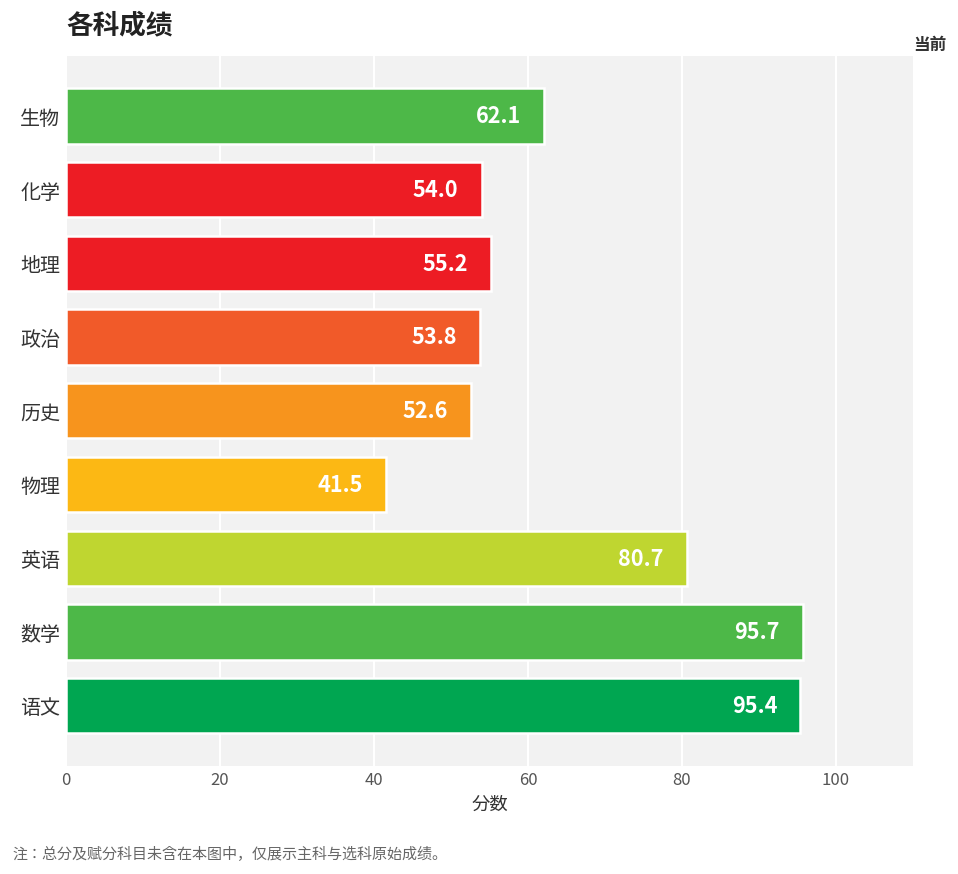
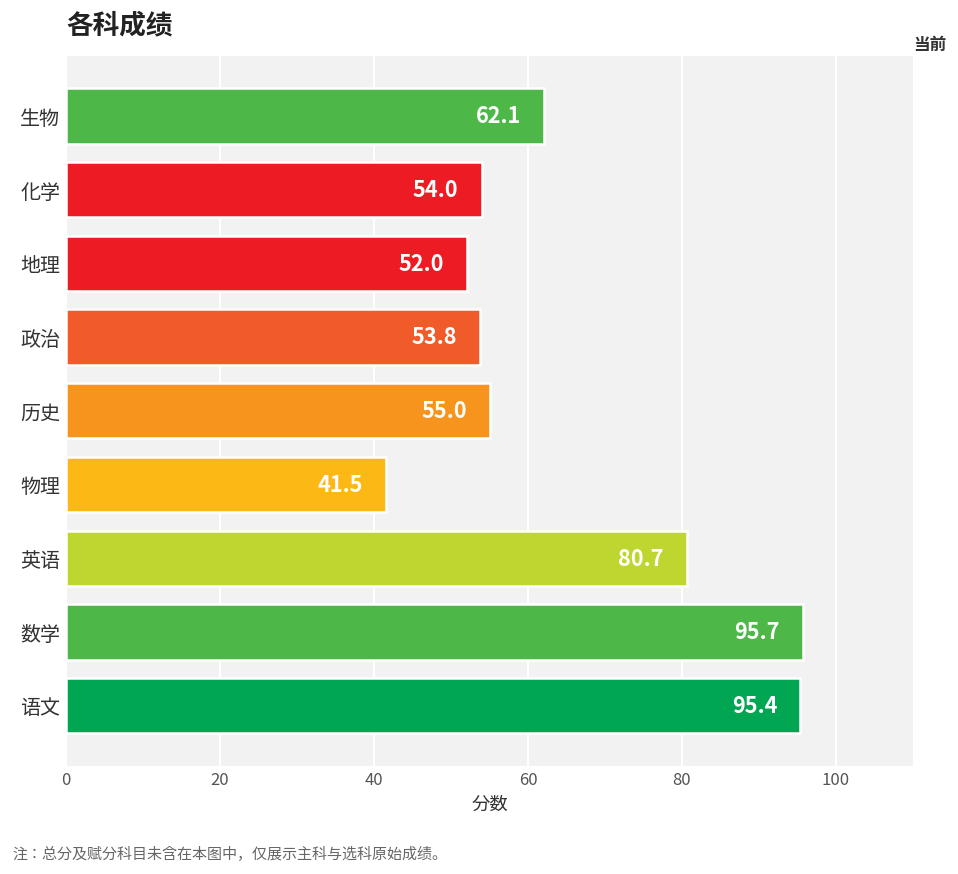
地理: 55.2 -> 52.0
历史: 52.6 -> 55.0
